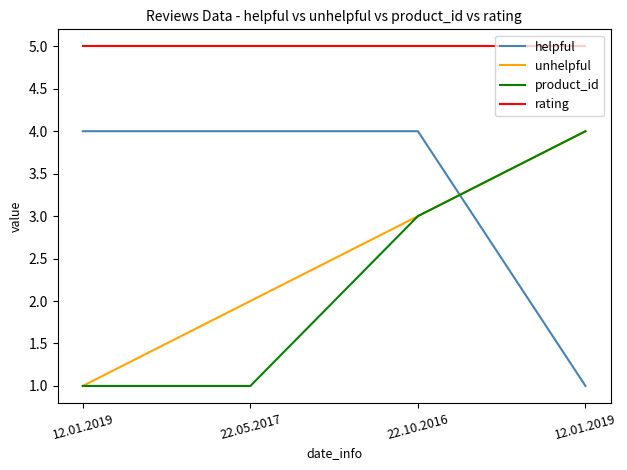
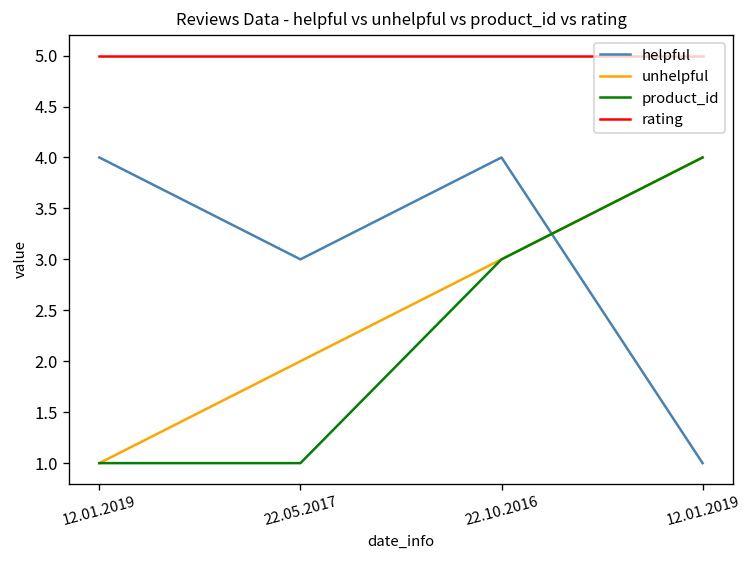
helpful, 22.05.2017: 4 -> 3
